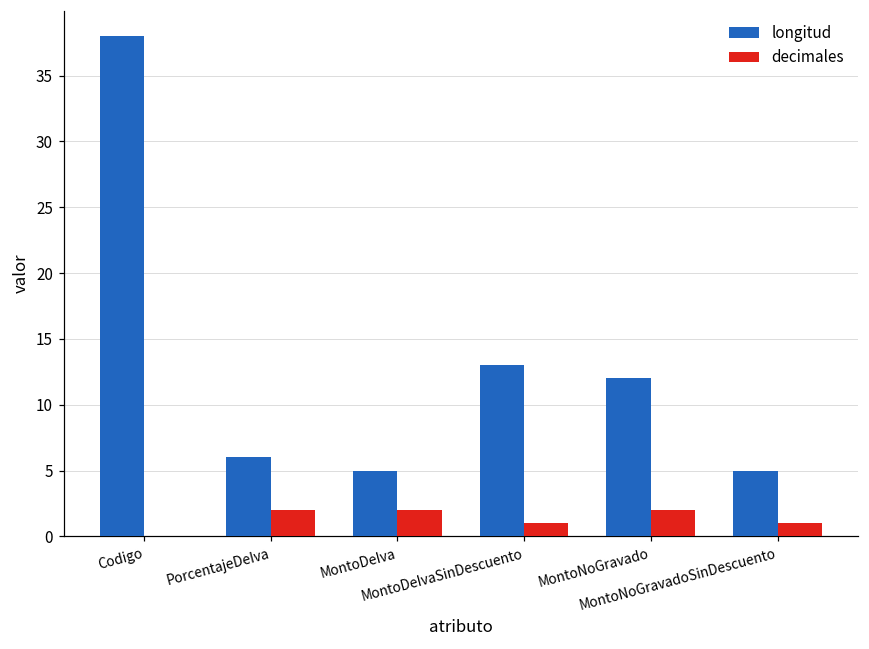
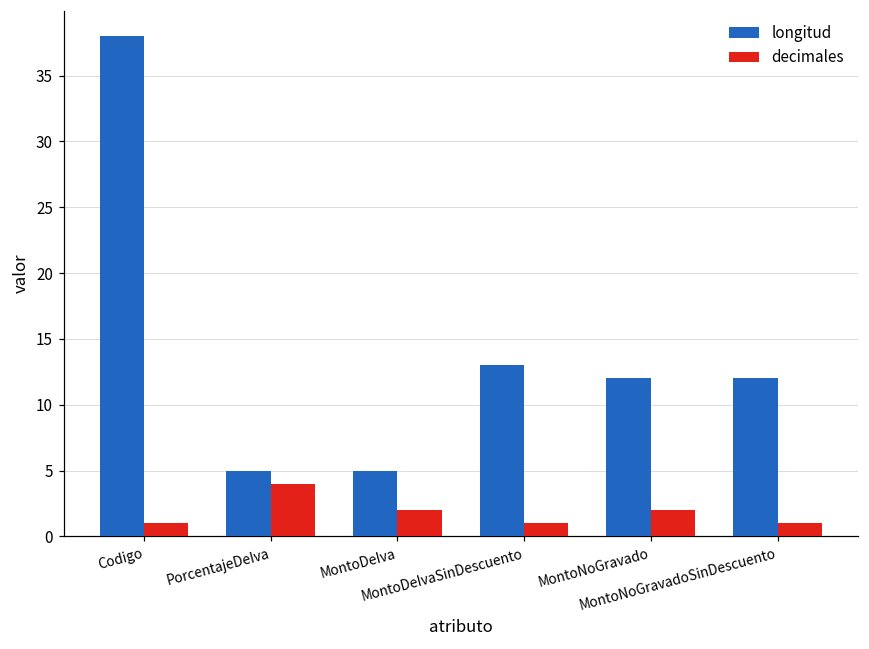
decimales, Codigo: 0 -> 1
longitud, PorcentajeDeIva: 6 -> 5
decimales, PorcentajeDeIva: 2 -> 4
longitud, MontoNoGravadoSinDescuento: 5 -> 12
